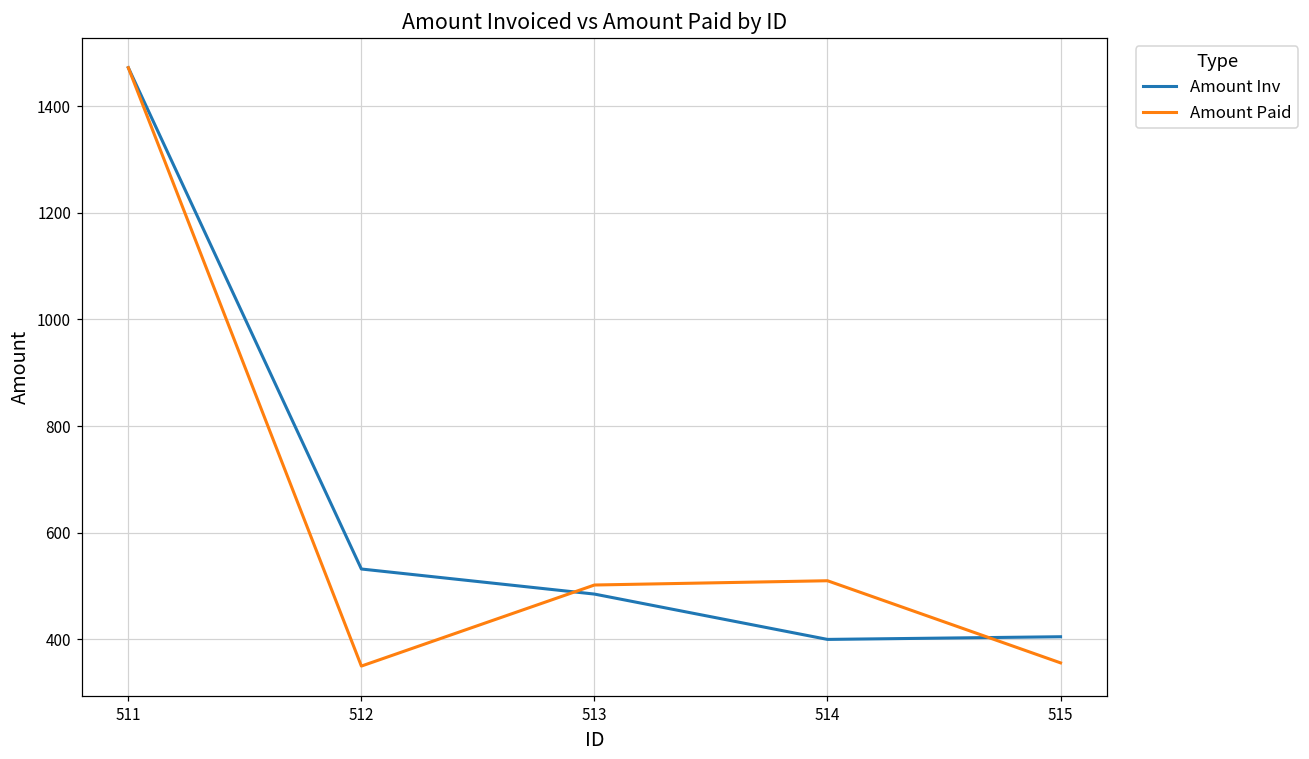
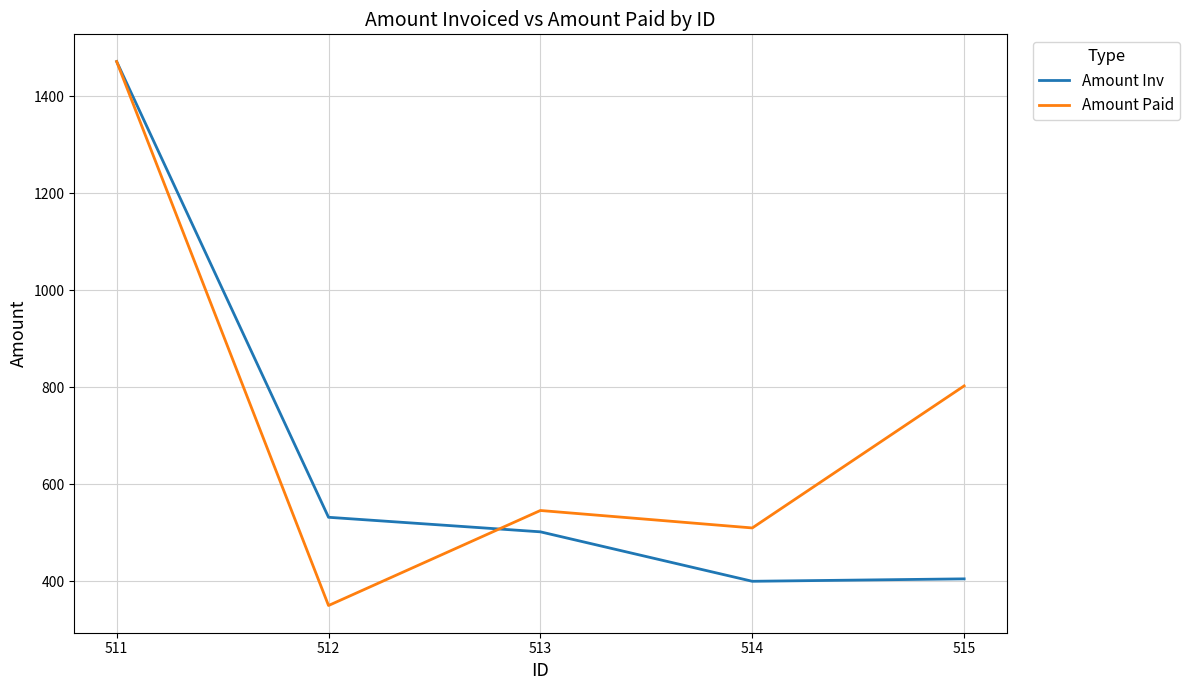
Amount Inv, 513: 490 -> 500
Amount Paid, 513: 500 -> 550
Amount Paid, 515: 360 -> 800
